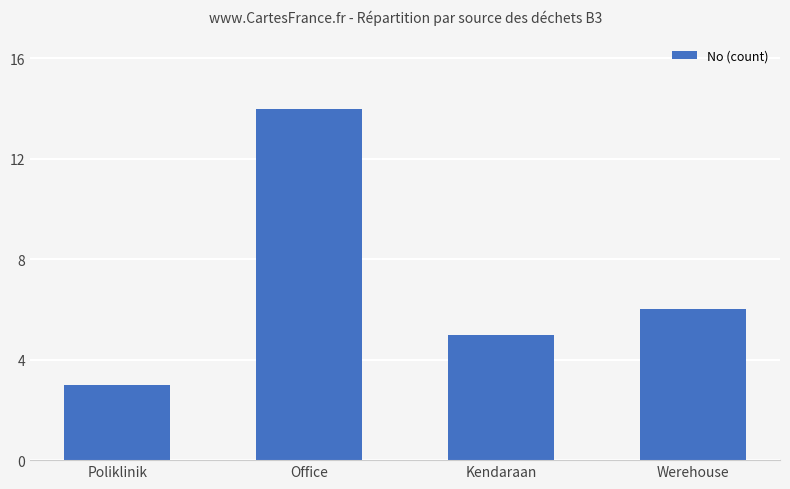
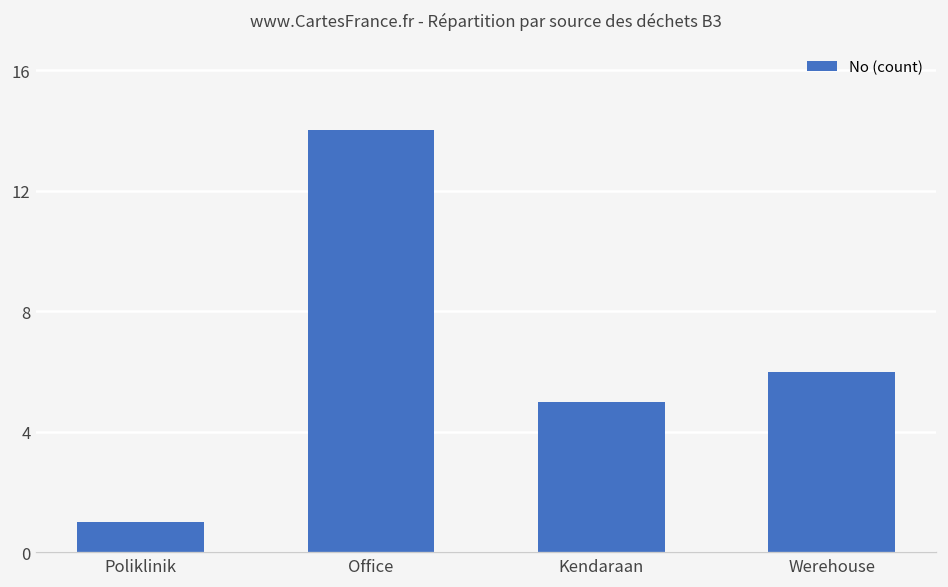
Poliklinik: 3 -> 1
